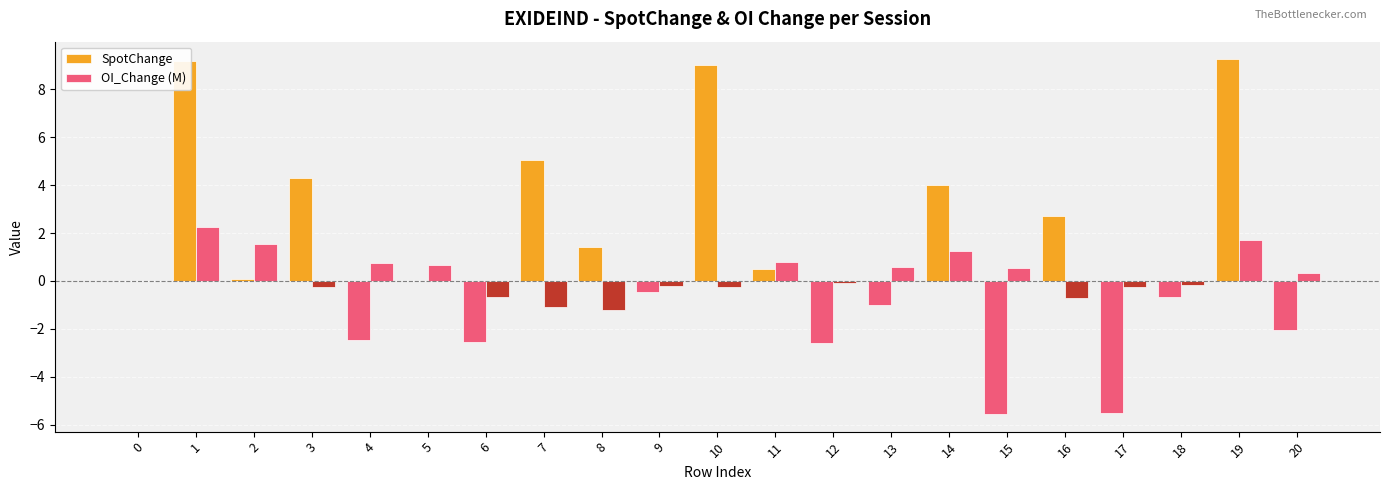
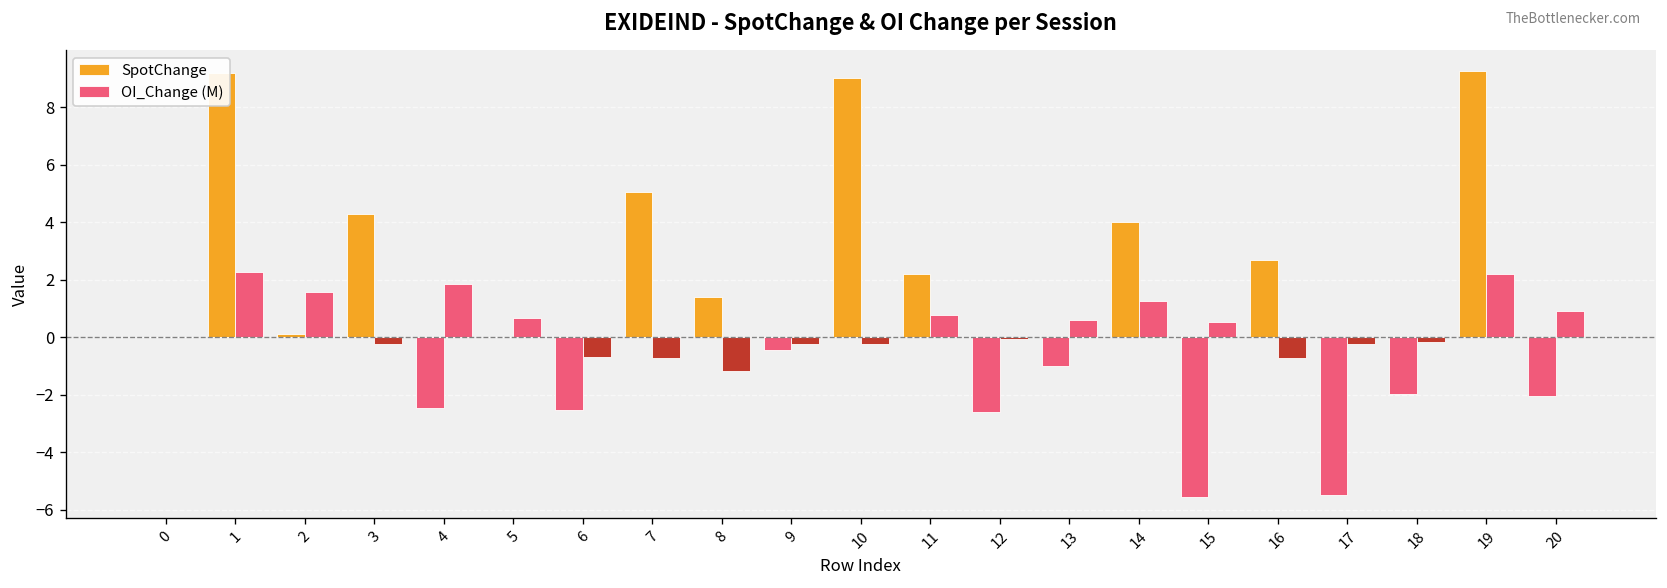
OI_Change (M), 4: 0.7 -> 1.8
OI_Change (M), 7: -1.1 -> -0.7
SpotChange, 11: 0.5 -> 2.2
SpotChange, 18: -0.7 -> -2.0
OI_Change (M), 19: 1.7 -> 2.2
OI_Change (M), 20: 0.4 -> 0.9
